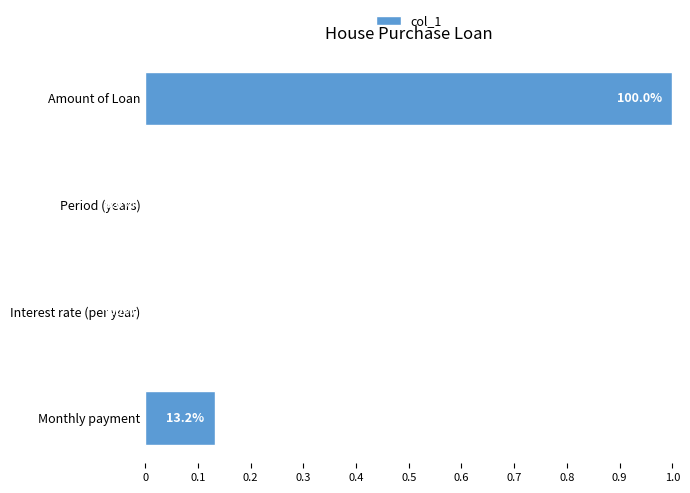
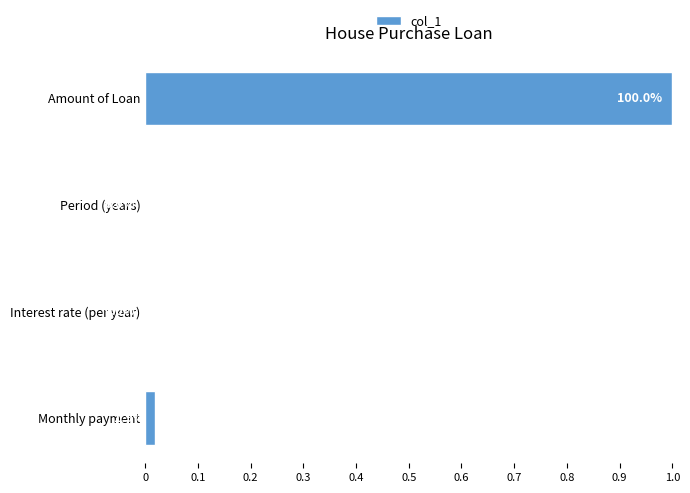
Monthly payment: 0.13 -> 0.02
